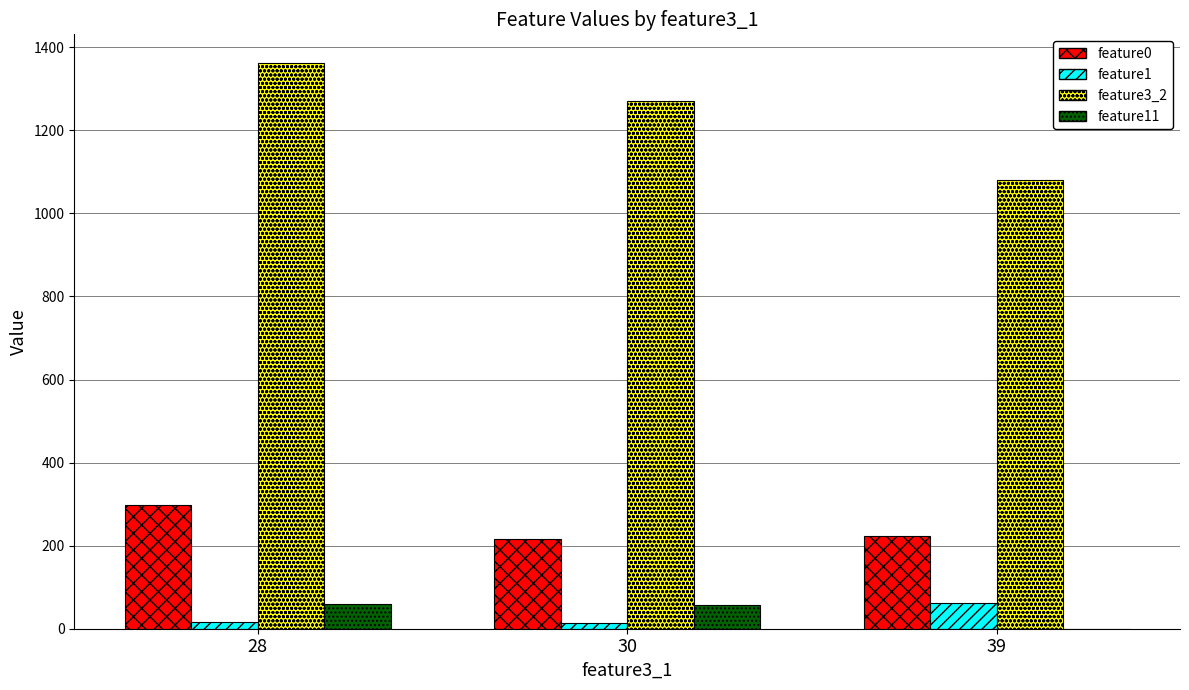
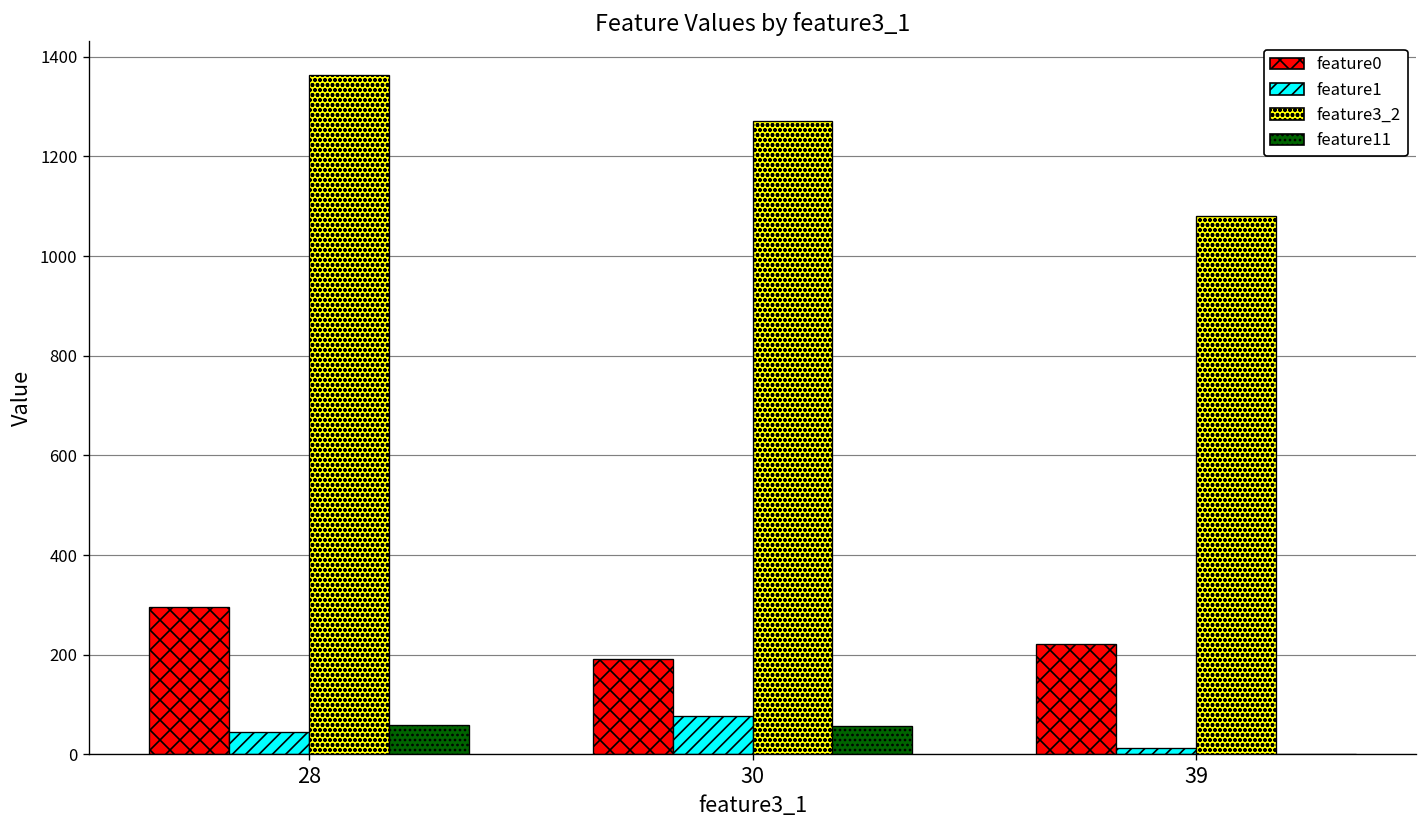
feature1, 28: 20 -> 40
feature0, 30: 220 -> 190
feature1, 30: 10 -> 80
feature1, 39: 60 -> 10
